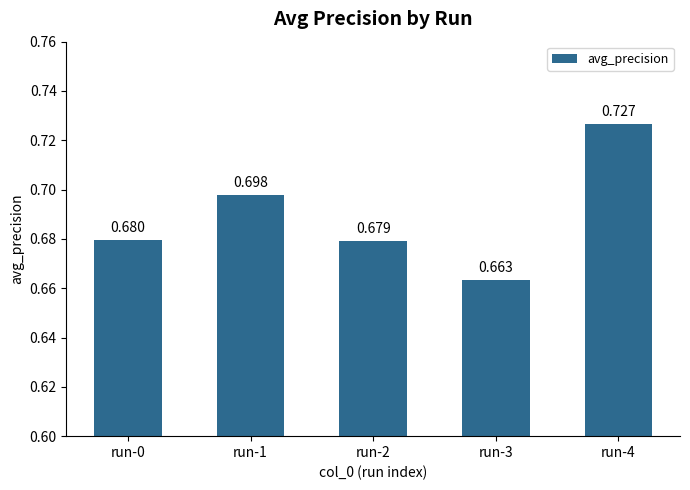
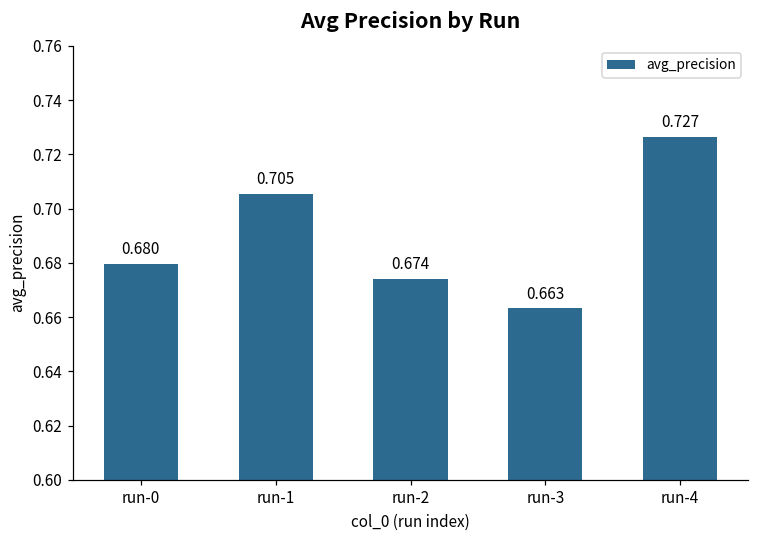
run-1: 0.698 -> 0.705
run-2: 0.679 -> 0.674
